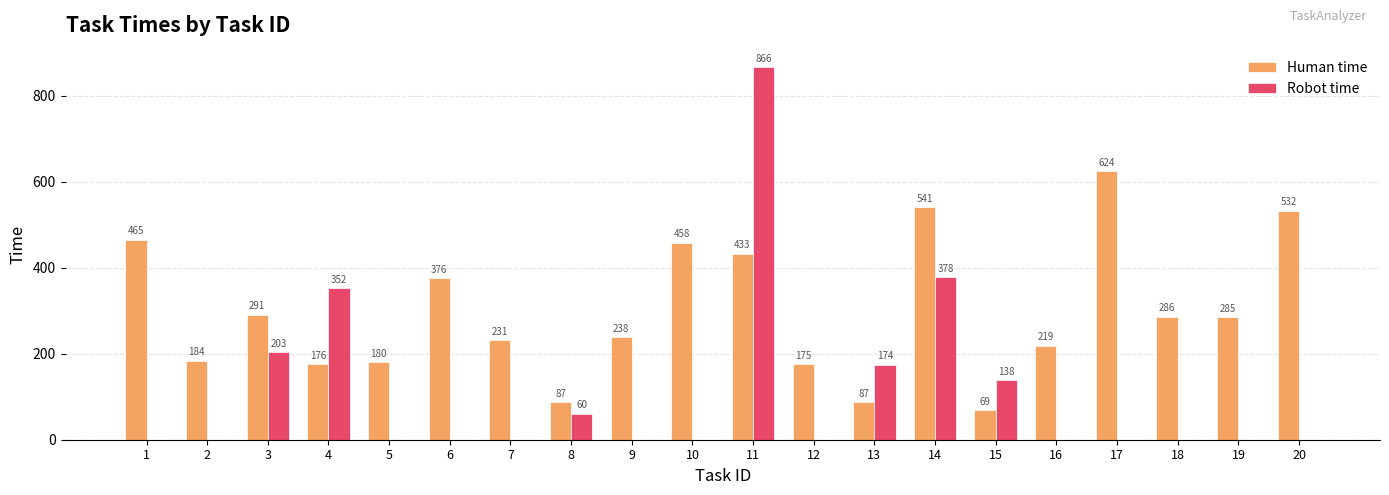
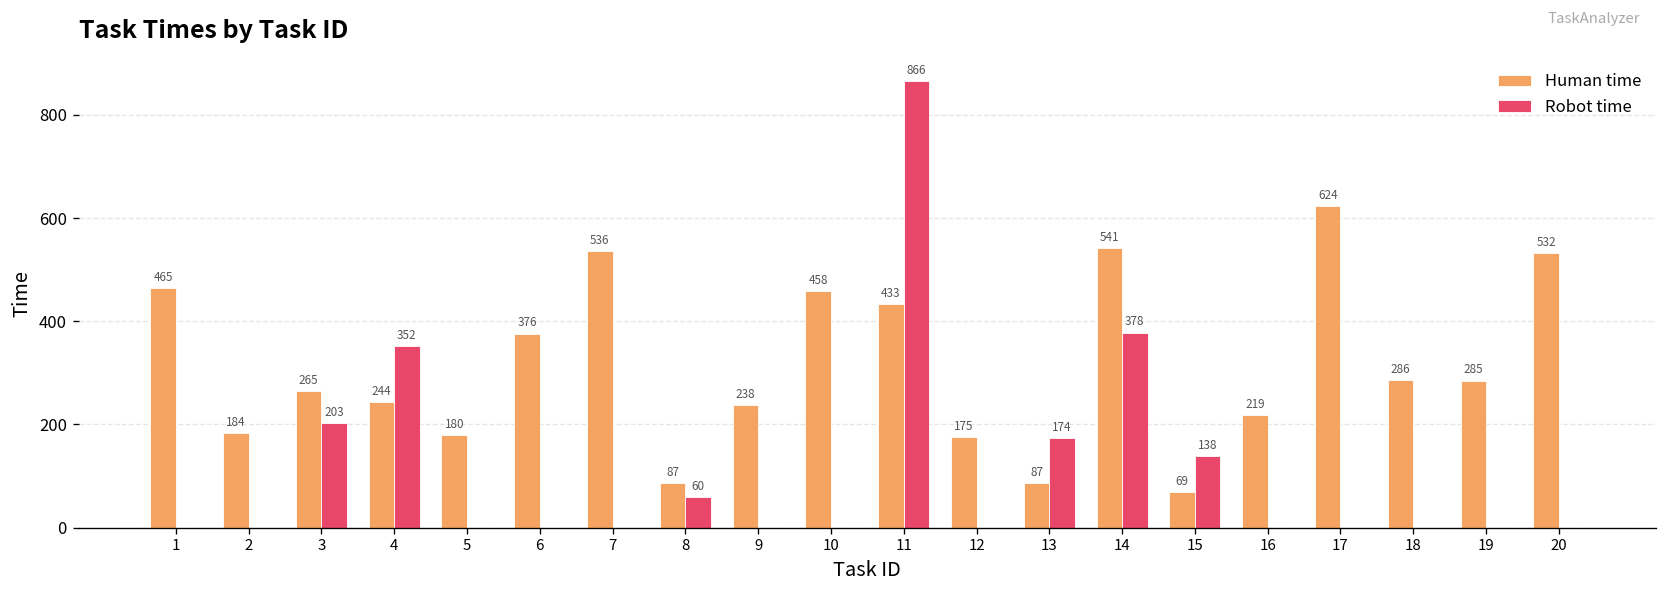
Human time, 3: 291 -> 265
Human time, 4: 176 -> 244
Human time, 7: 231 -> 536
